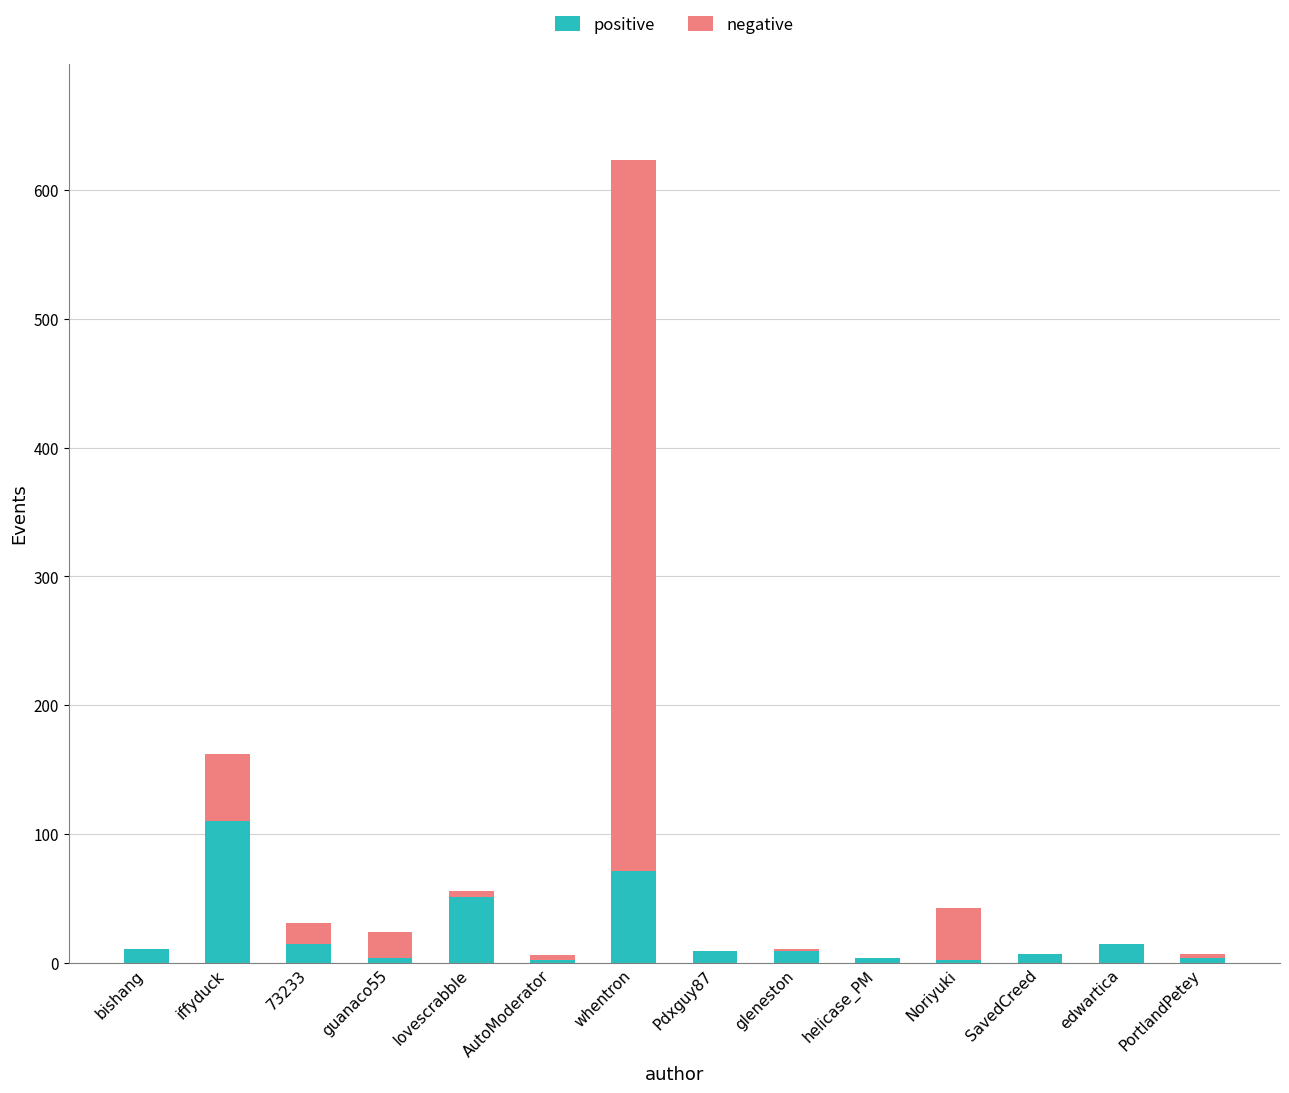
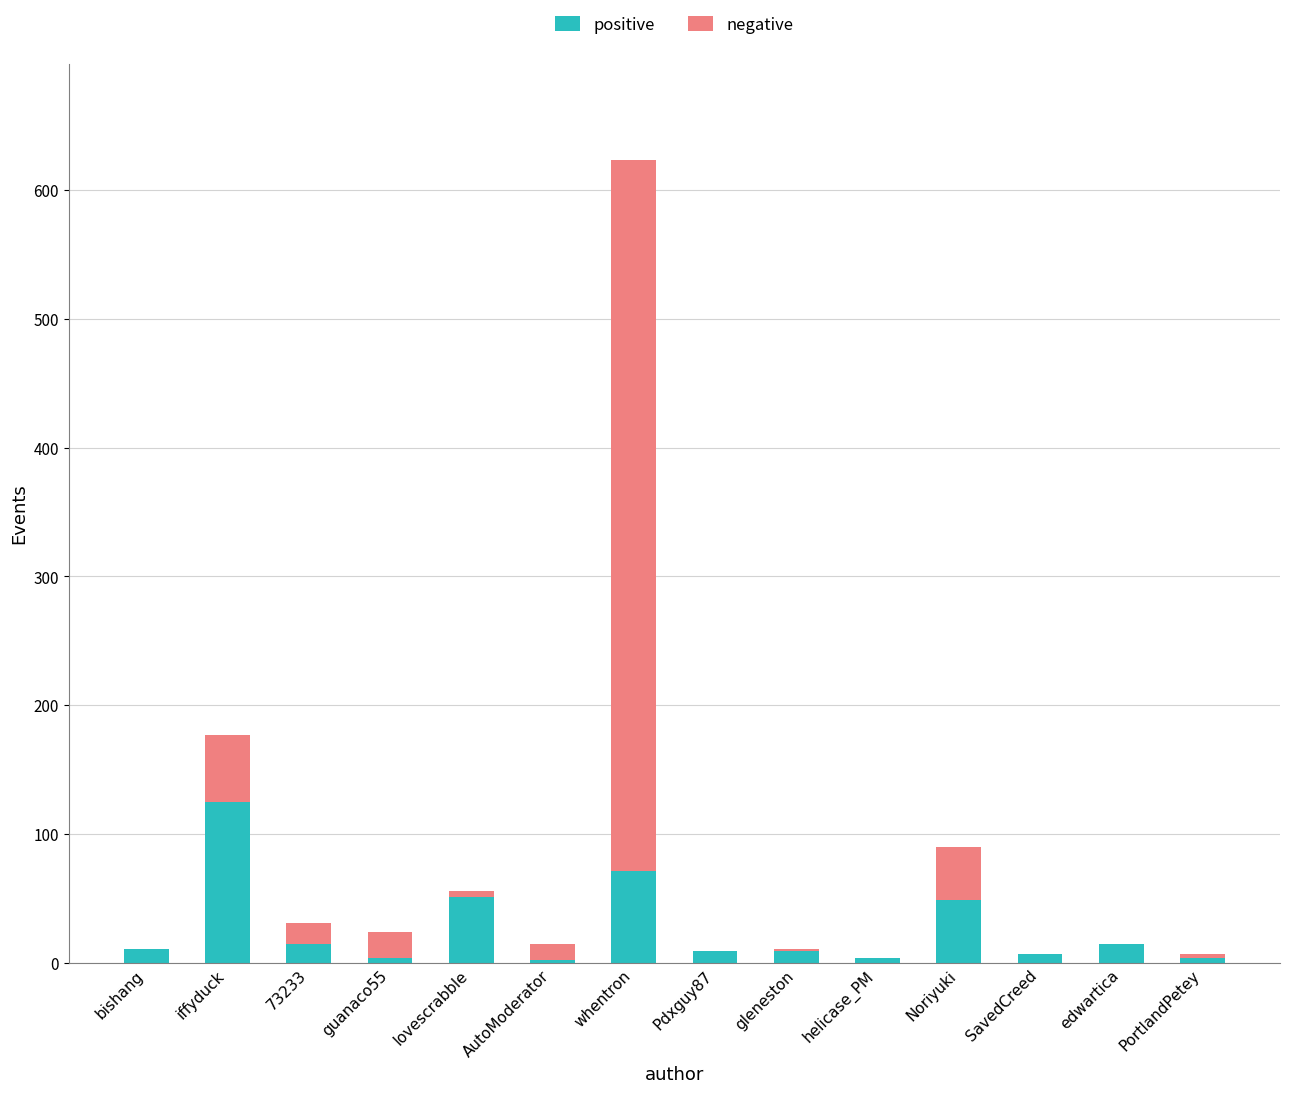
positive, iffyduck: 110 -> 125
negative, AutoModerator: 4 -> 13
positive, Noriyuki: 2 -> 49
